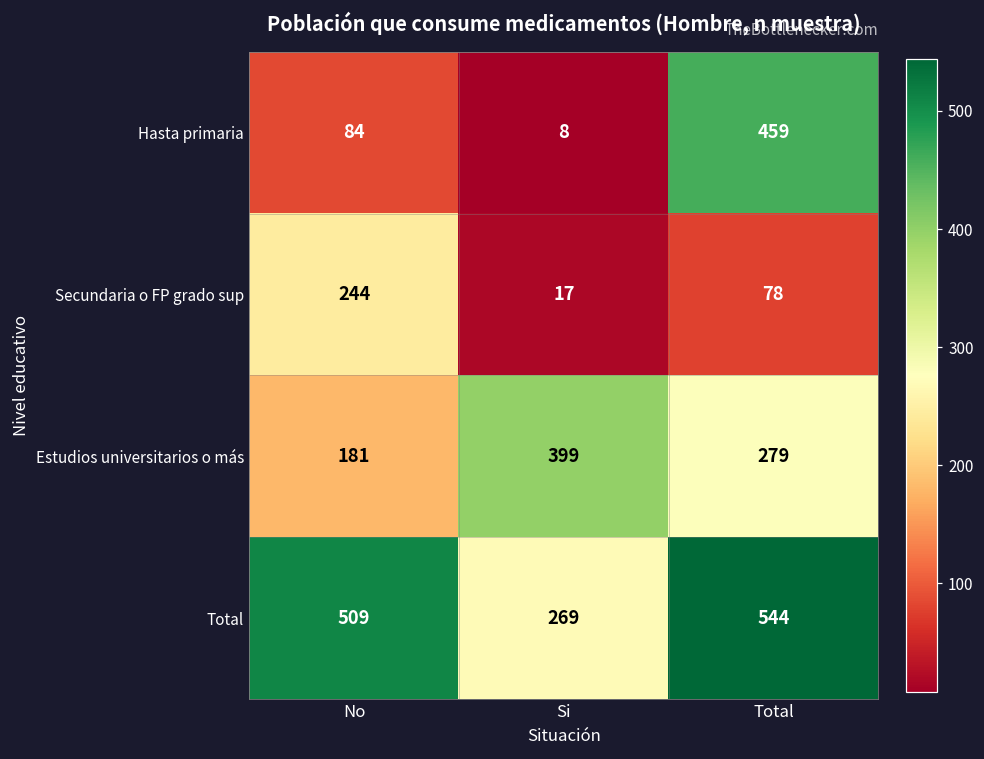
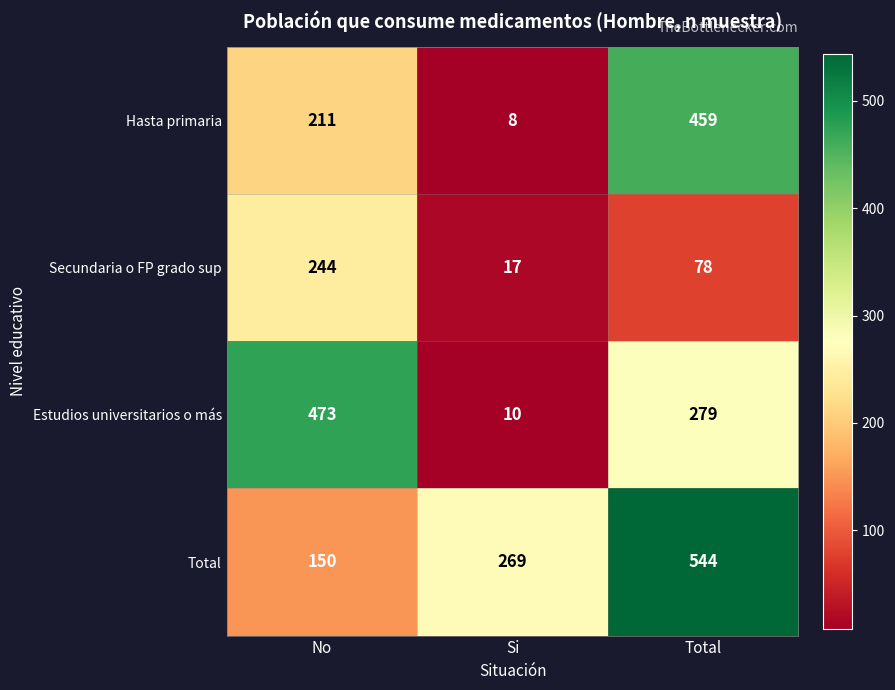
Hasta primaria, No: 84 -> 211
Estudios universitarios o más, No: 181 -> 473
Estudios universitarios o más, Si: 399 -> 10
Total, No: 509 -> 150
